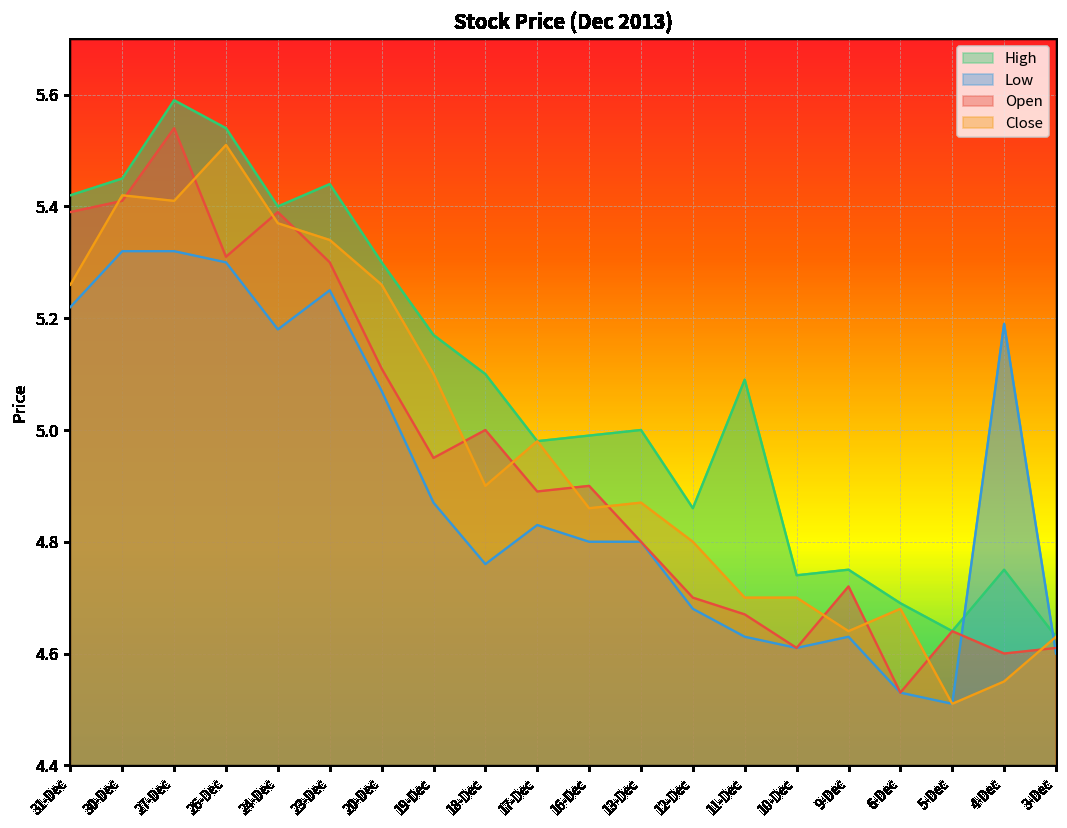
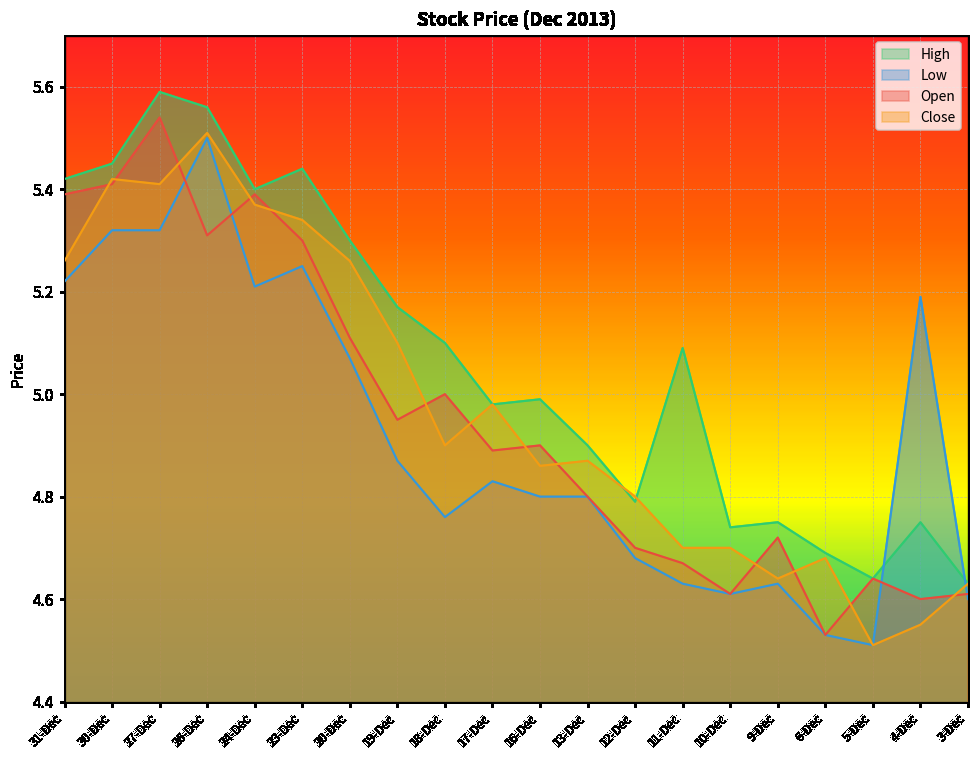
High, 26-Dec: 5.54 -> 5.56
Low, 26-Dec: 5.3 -> 5.5
Low, 24-Dec: 5.18 -> 5.21
High, 13-Dec: 5.0 -> 4.9
High, 12-Dec: 4.86 -> 4.79
